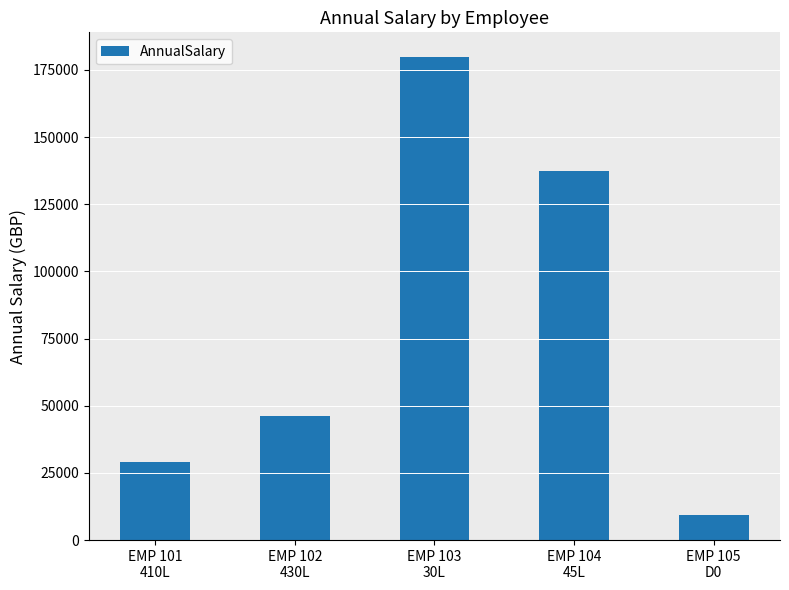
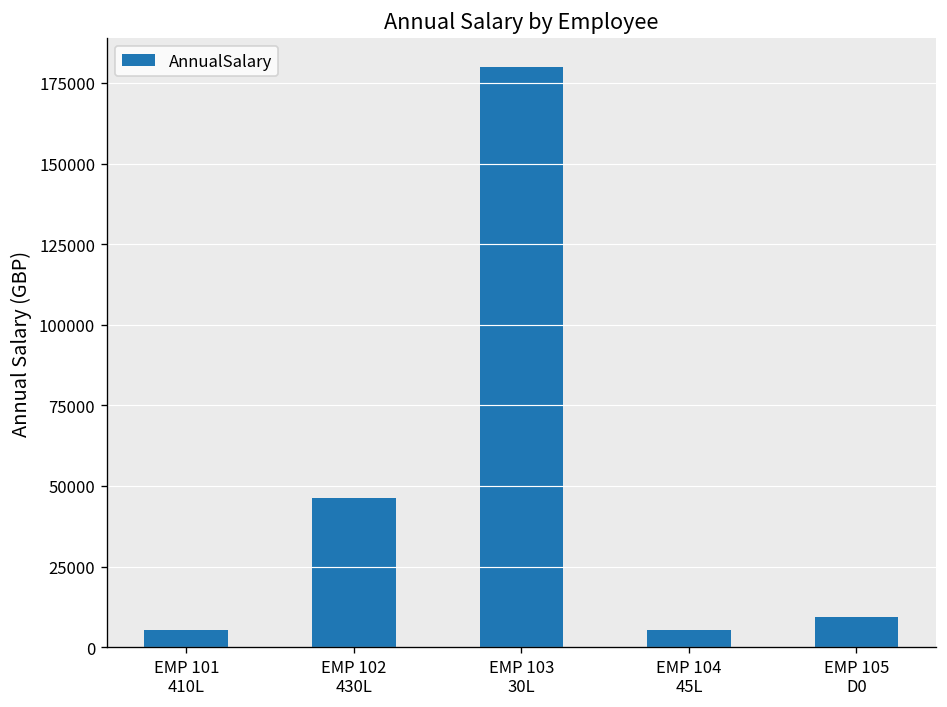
EMP 101 410L: 29000 -> 5000
EMP 104 45L: 137000 -> 5000
